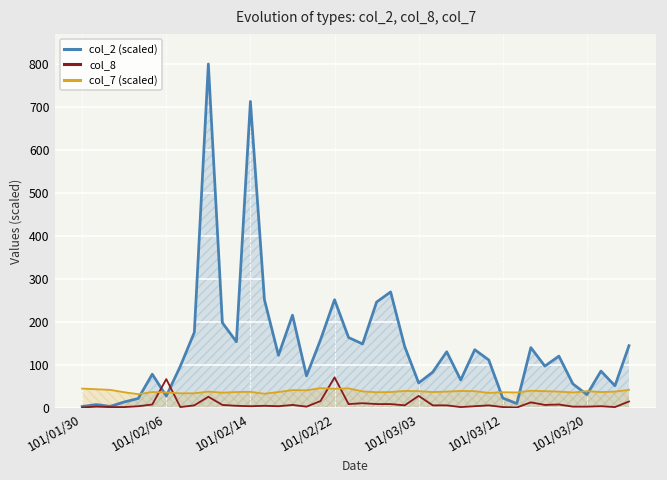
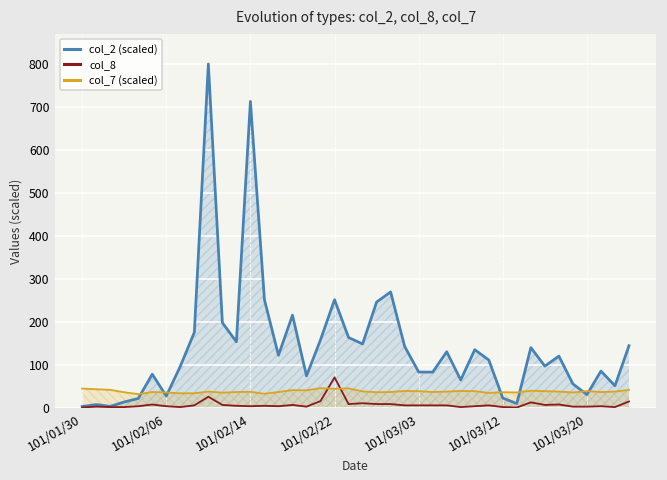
col_8, 101/02/06: 70 -> 0
col_2 (scaled), 101/03/03: 60 -> 80
col_8, 101/03/03: 30 -> 10
